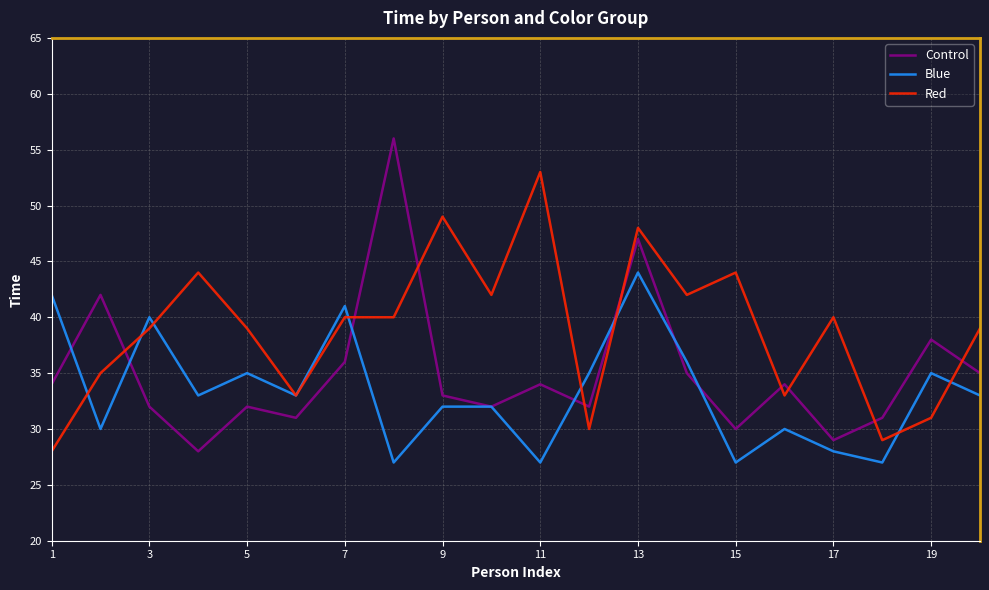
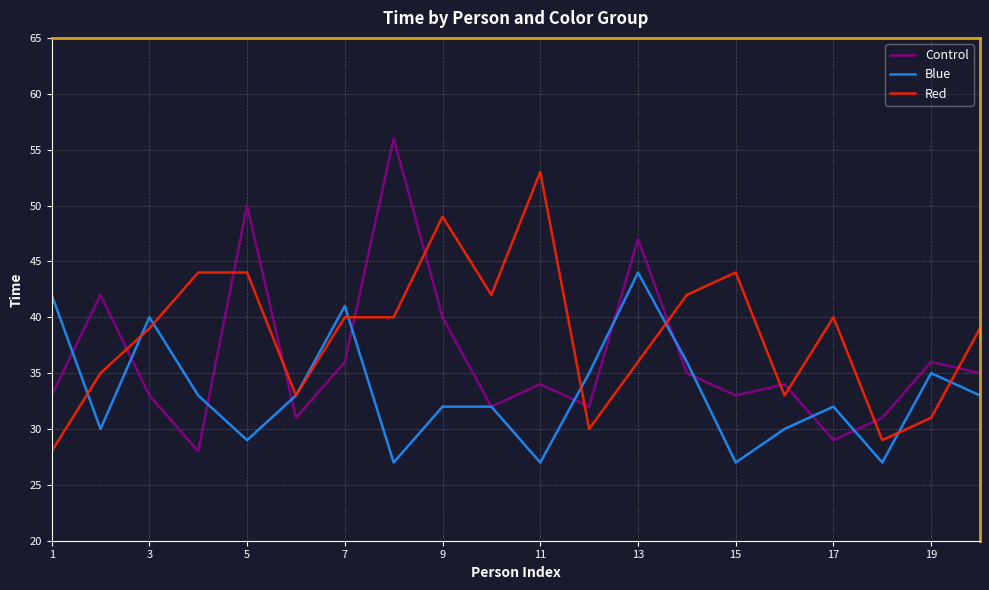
Control, 1: 34 -> 33
Control, 3: 32 -> 33
Control, 5: 32 -> 50
Blue, 5: 35 -> 29
Red, 5: 39 -> 44
Control, 9: 33 -> 40
Red, 13: 48 -> 36
Control, 15: 30 -> 33
Blue, 17: 28 -> 32
Control, 19: 38 -> 36
